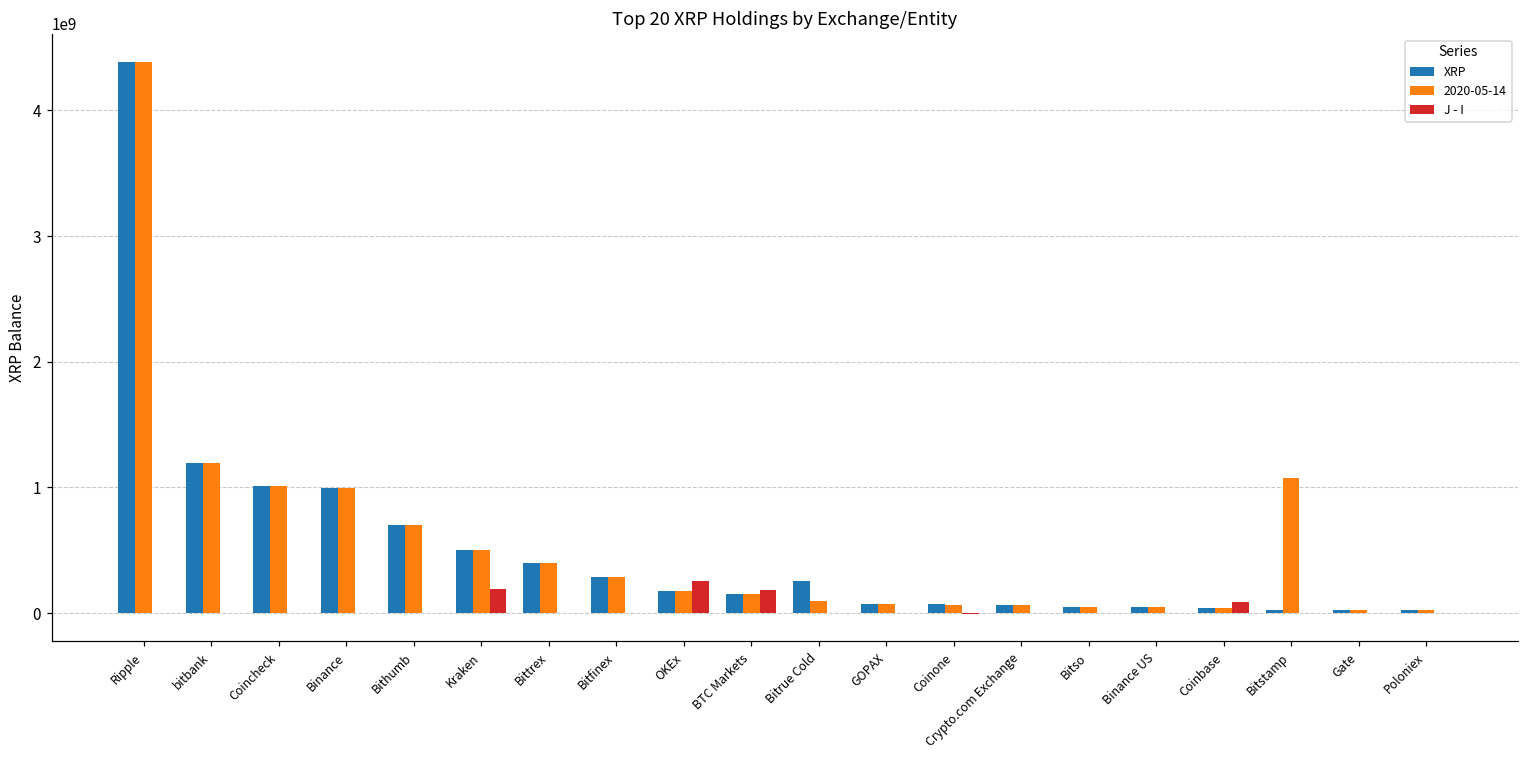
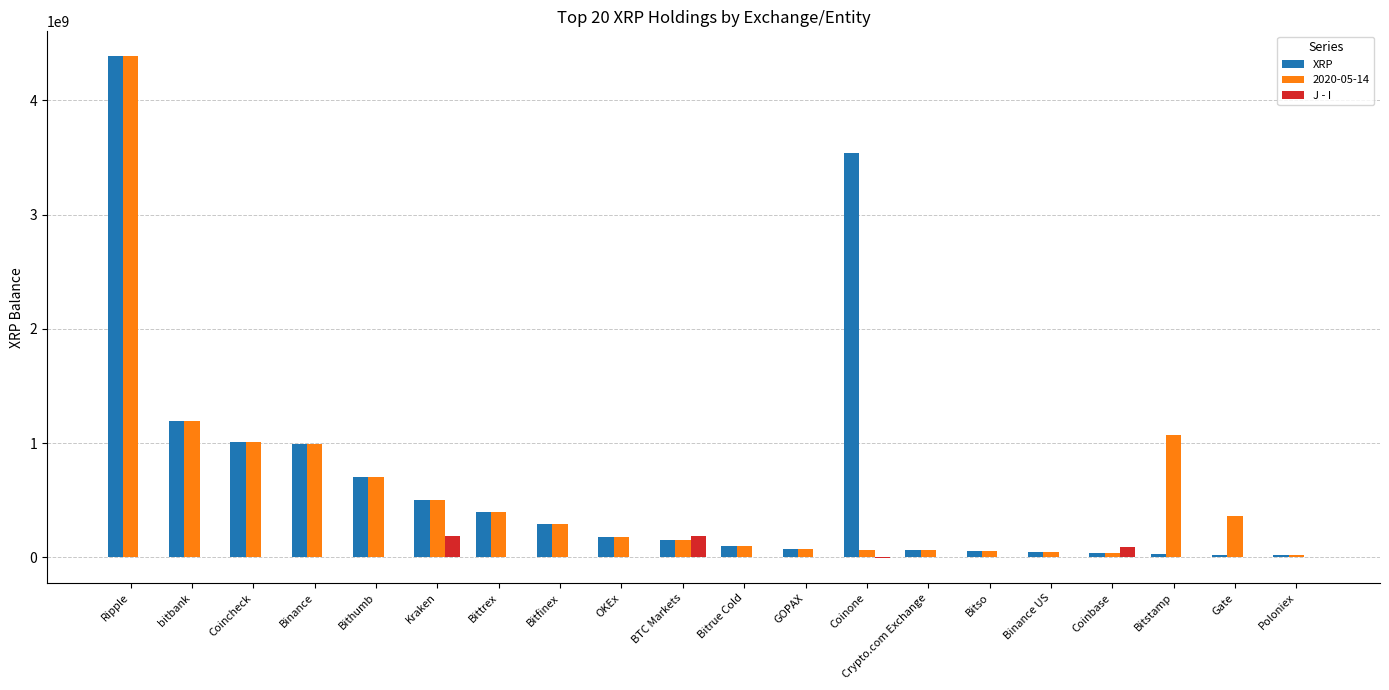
J - I, OKEx: 250000000 -> 0
XRP, Bitrue Cold: 250000000 -> 100000000
XRP, Coinone: 70000000 -> 3530000000
2020-05-14, Gate: 20000000 -> 360000000
